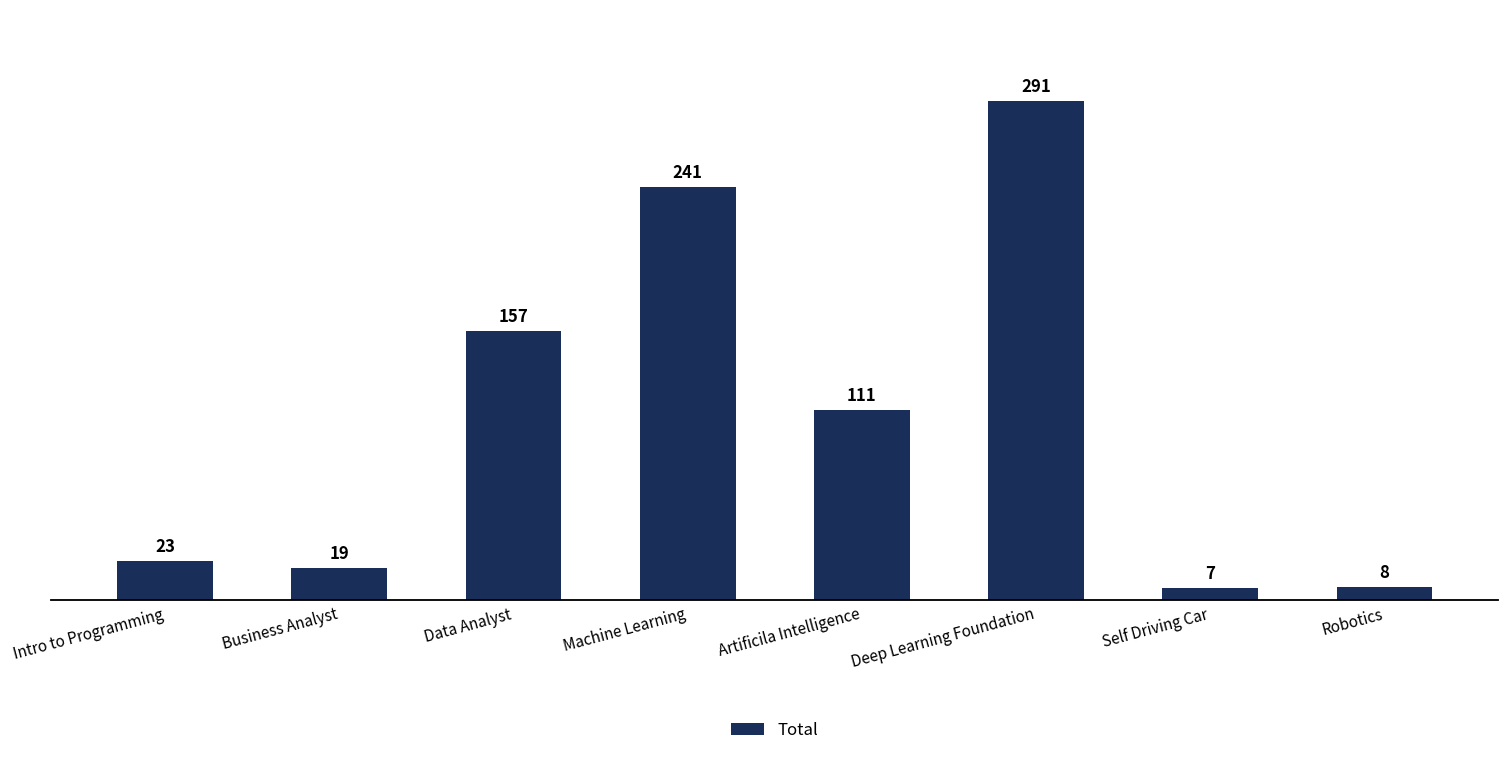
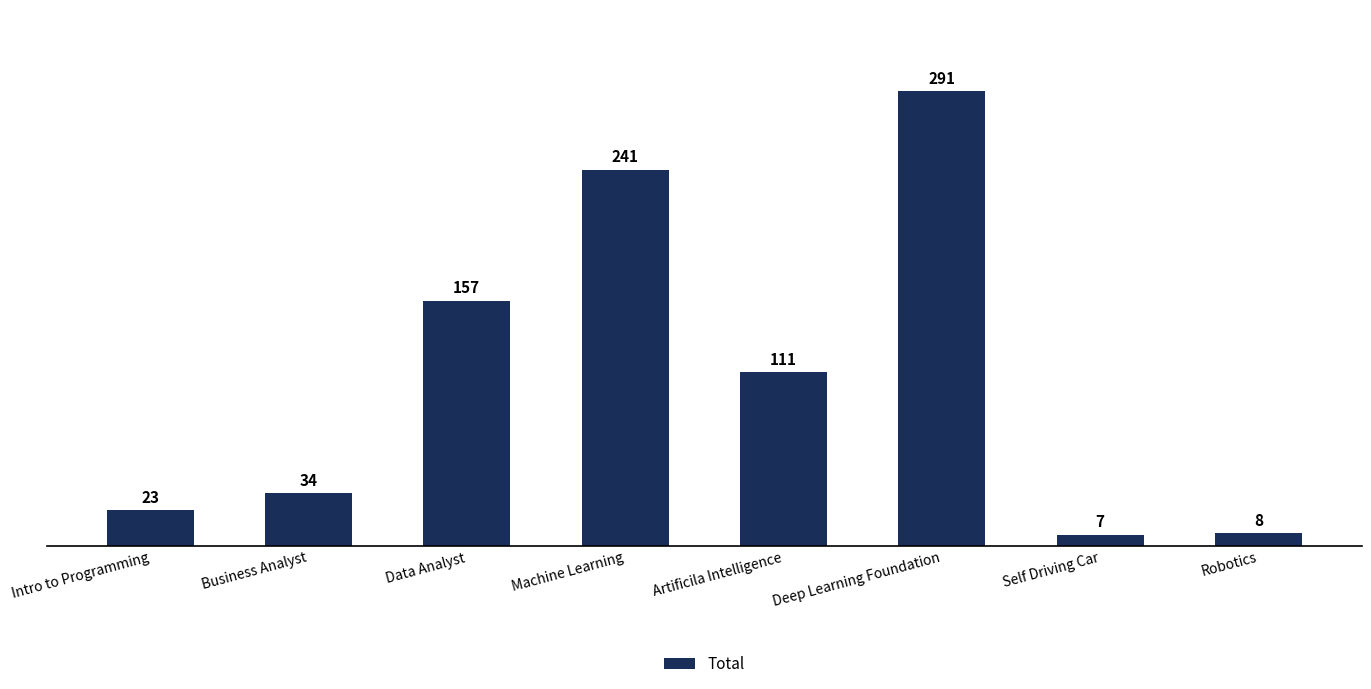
Business Analyst: 19 -> 34
